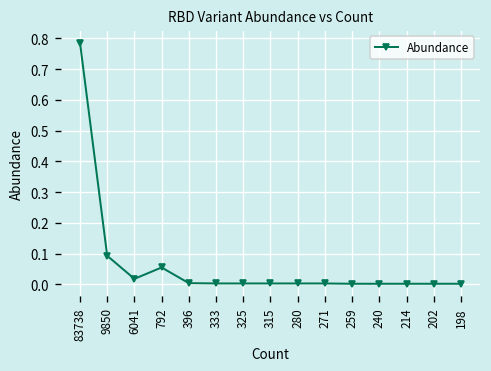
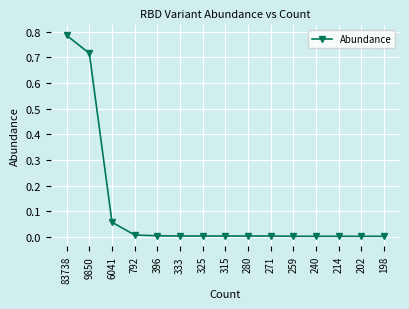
9850: 0.09 -> 0.72
6041: 0.02 -> 0.06
792: 0.06 -> 0.01
